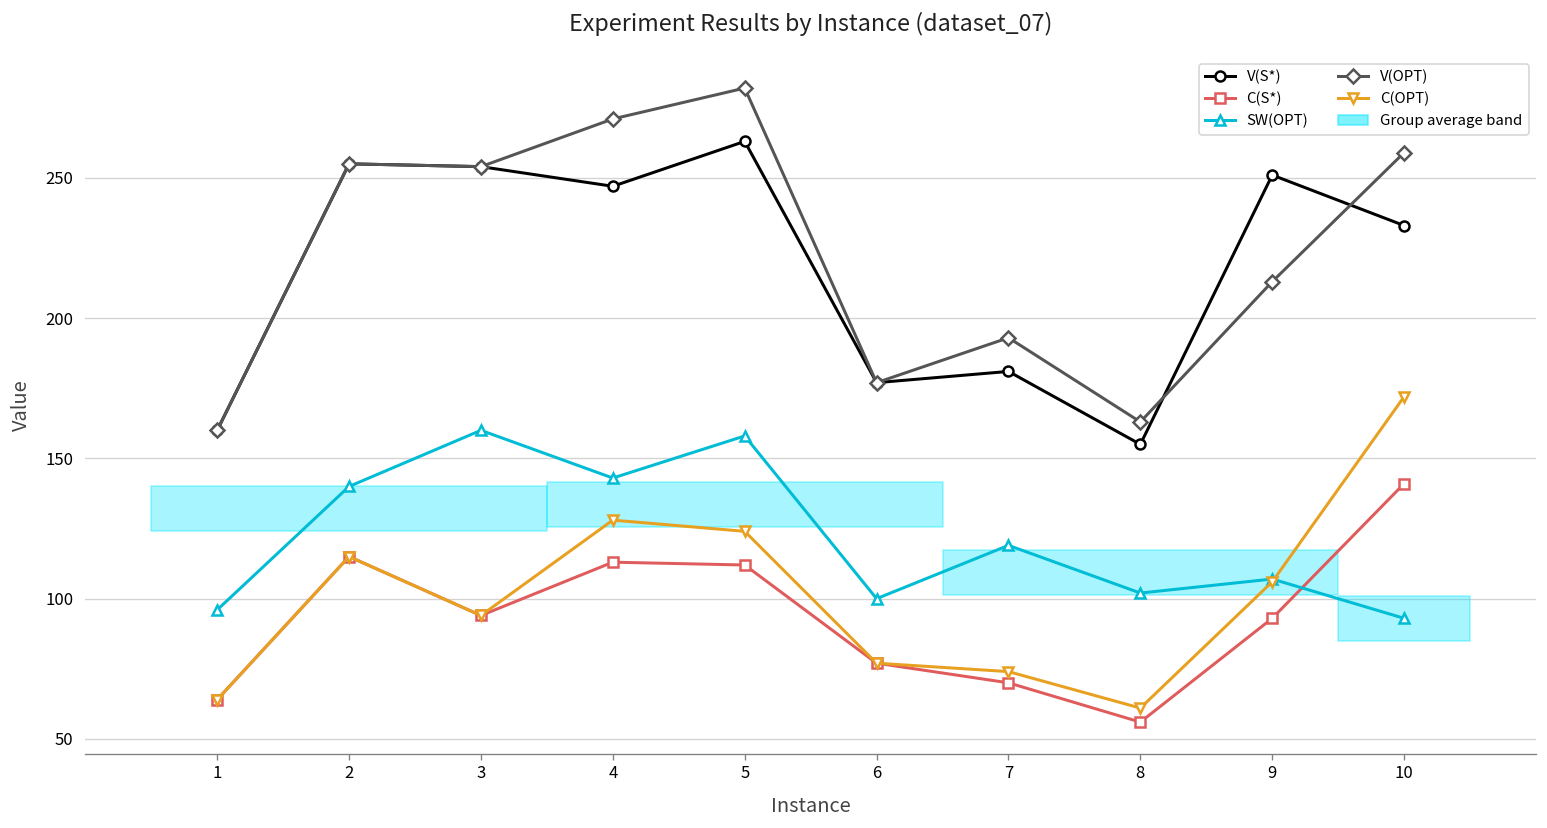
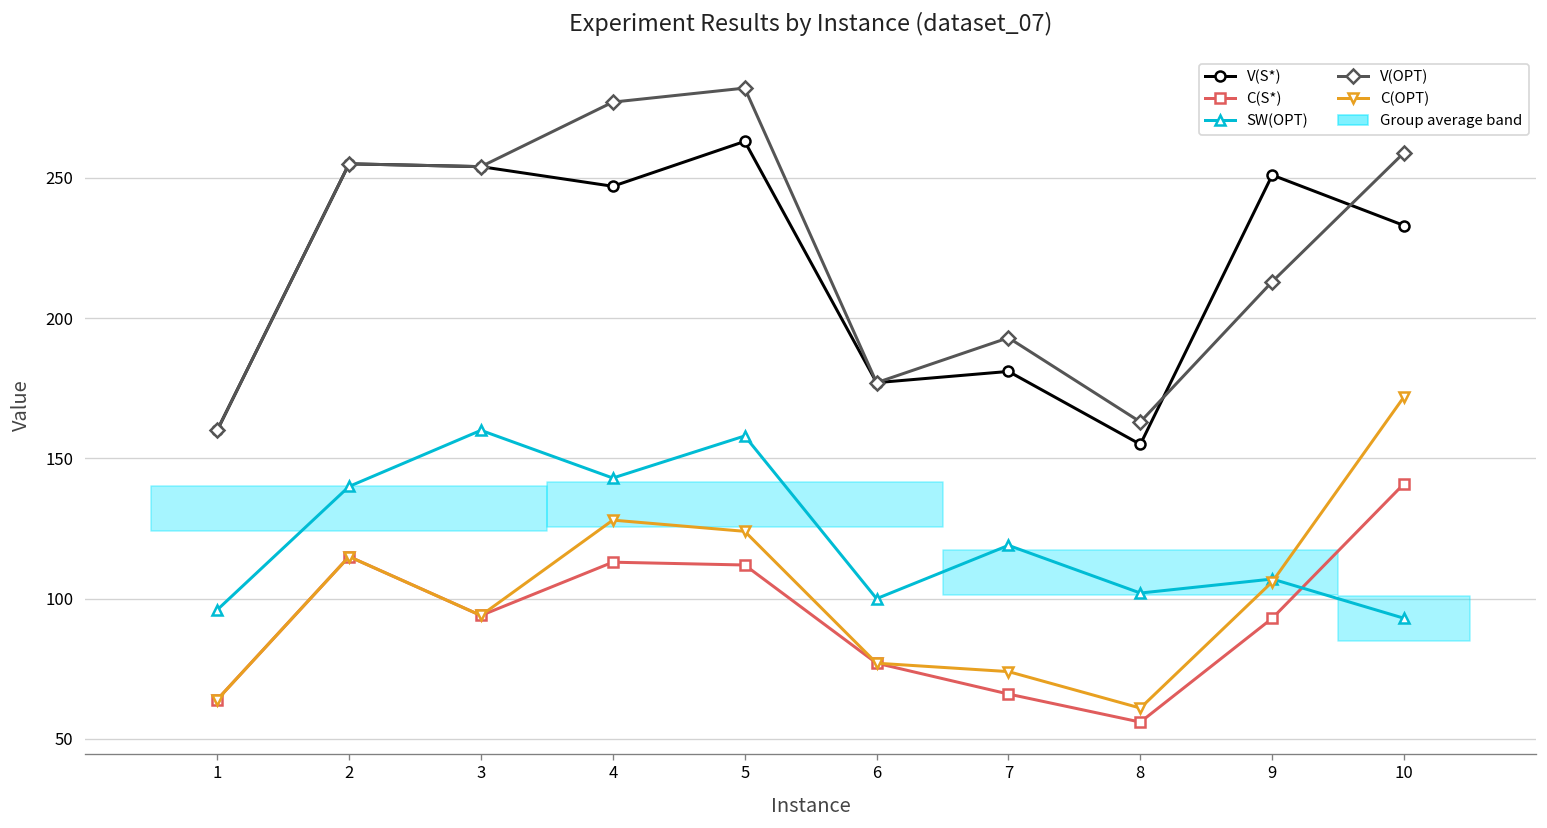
V(OPT), 4: 271 -> 277
C(S*), 7: 70 -> 66
